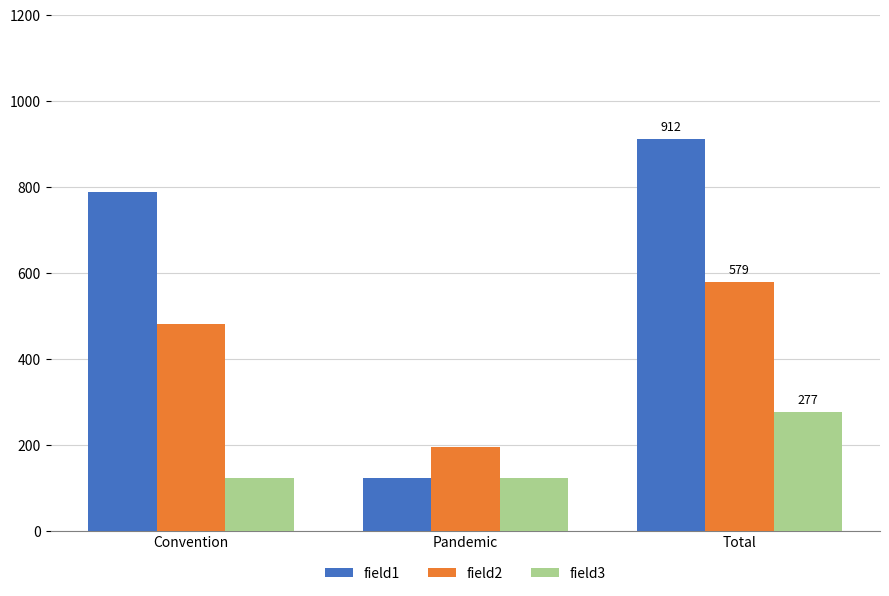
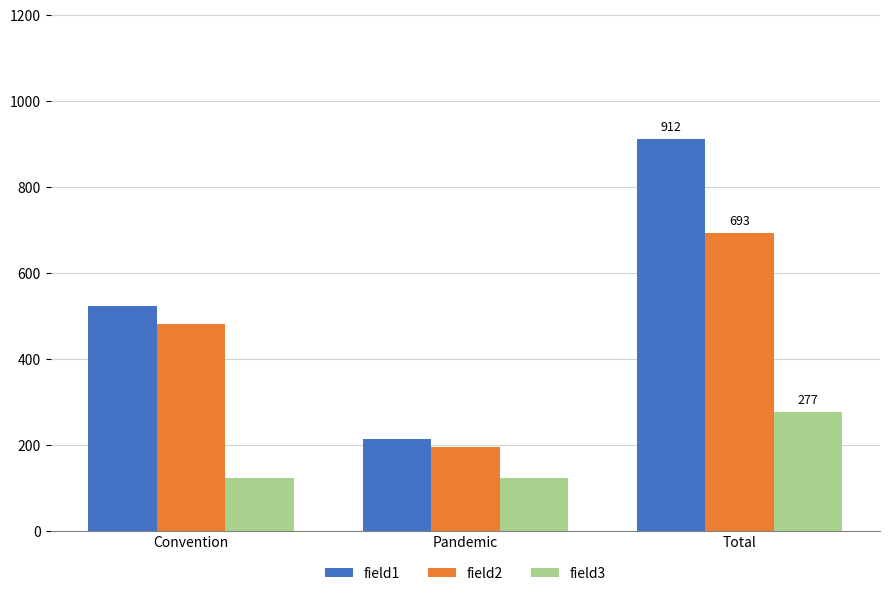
field1, Convention: 790 -> 520
field1, Pandemic: 120 -> 220
field2, Total: 579 -> 693
